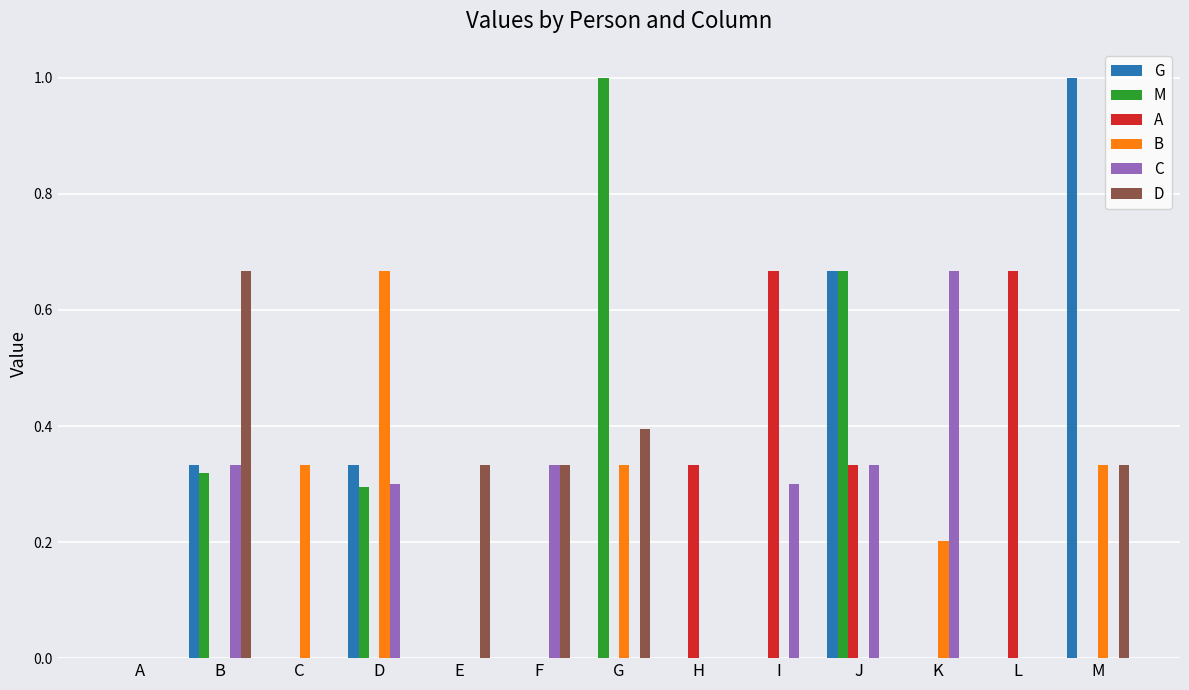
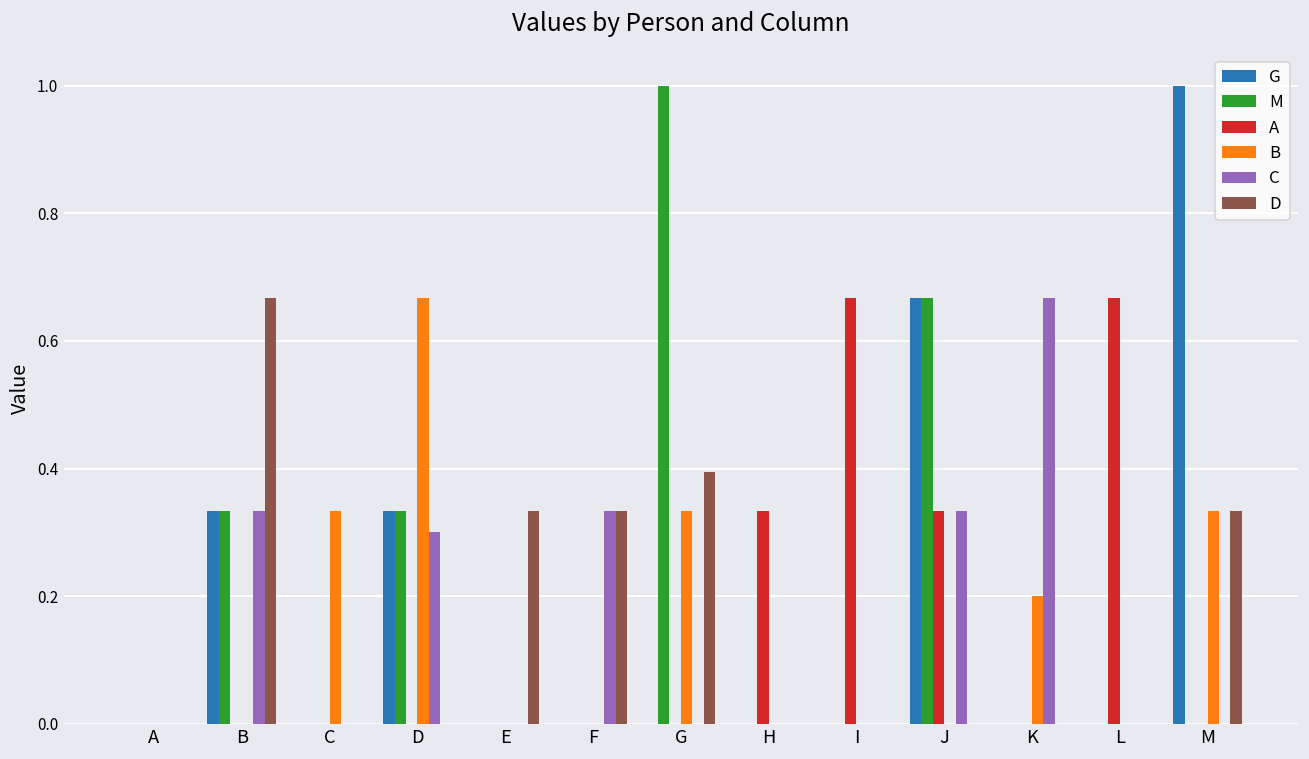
M, B: 0.32 -> 0.33
M, D: 0.29 -> 0.33
C, I: 0.3 -> 0.0
